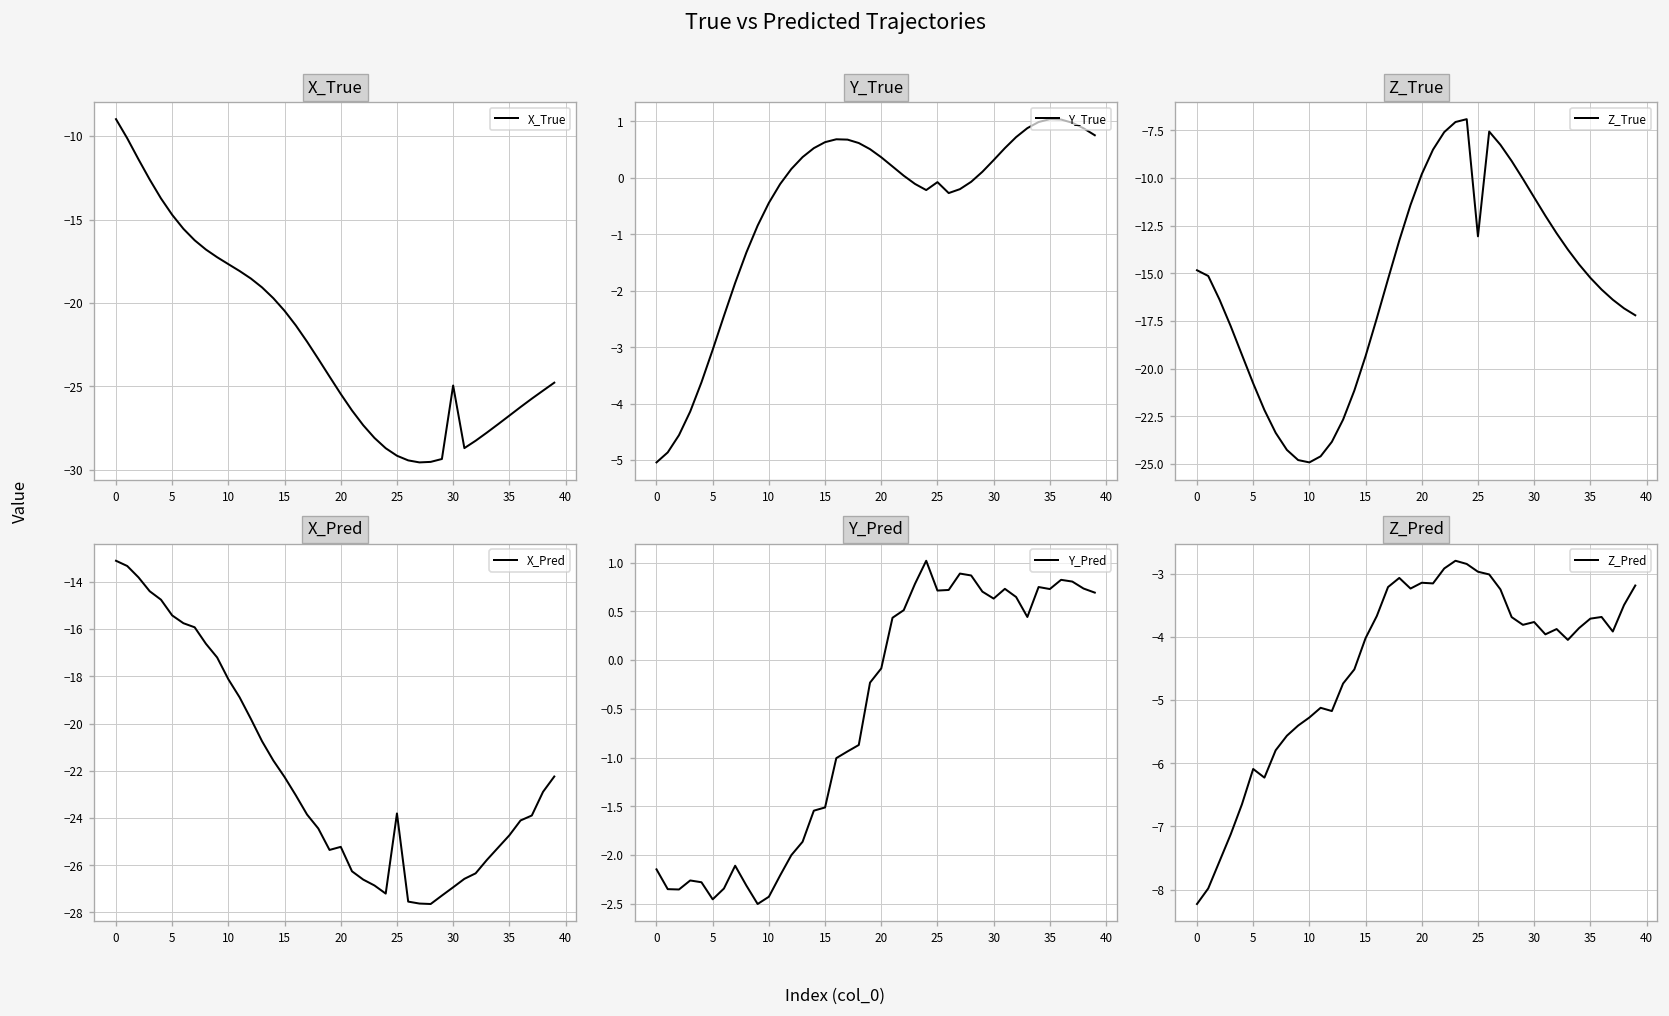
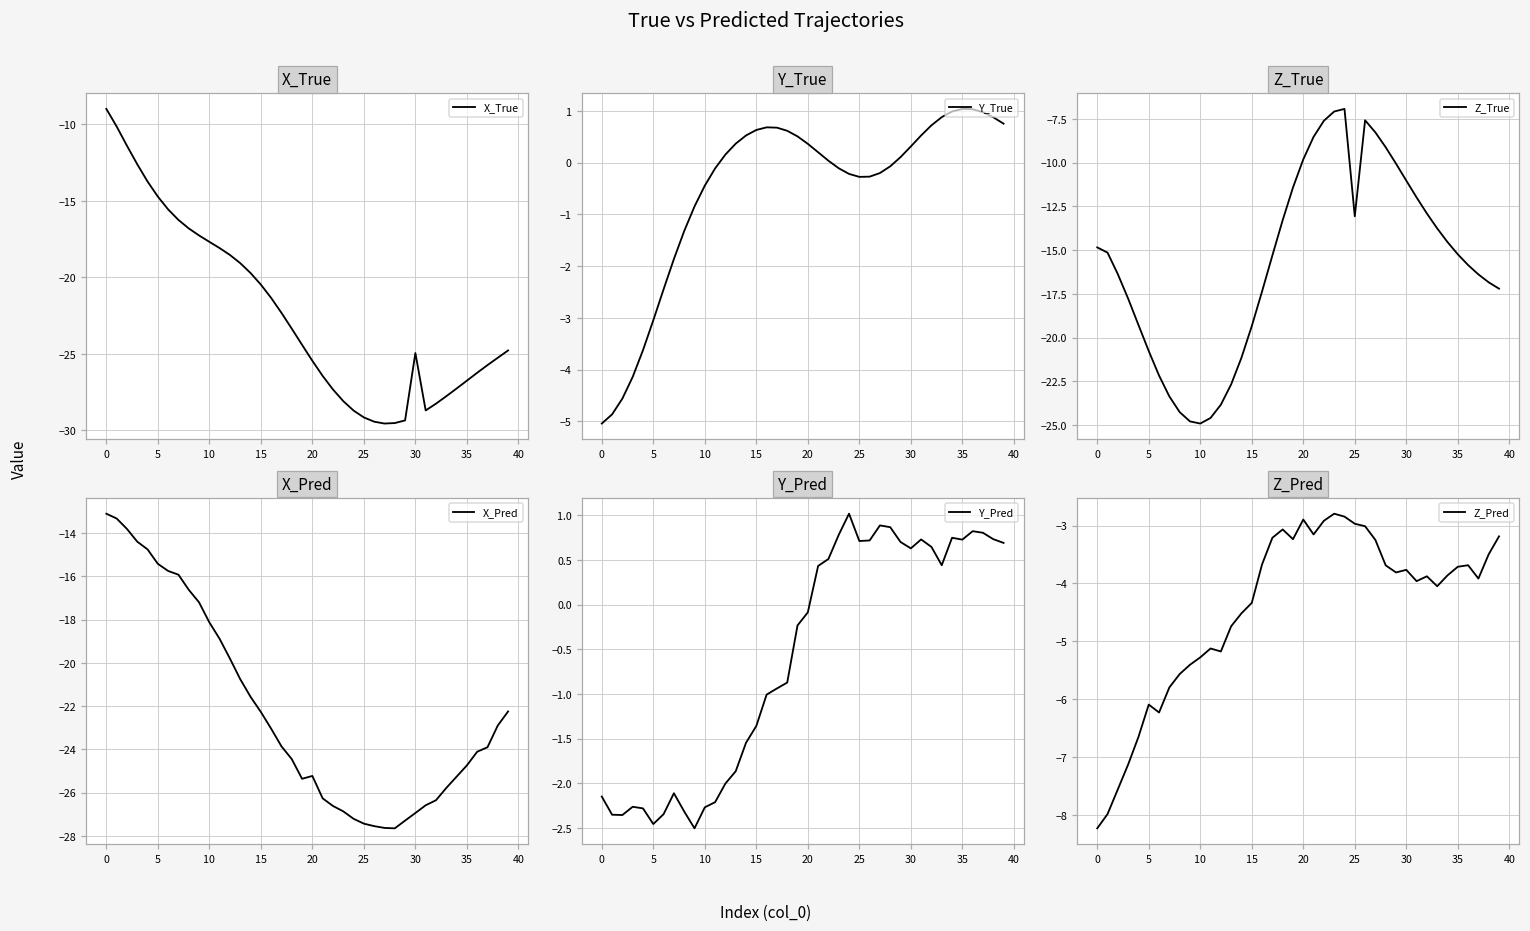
Y_True, 25: -0.1 -> -0.3
X_Pred, 25: -23.8 -> -27.4
Y_Pred, 10: -2.4 -> -2.3
Y_Pred, 15: -1.5 -> -1.4
Z_Pred, 15: -4.0 -> -4.3
Z_Pred, 20: -3.1 -> -2.9
